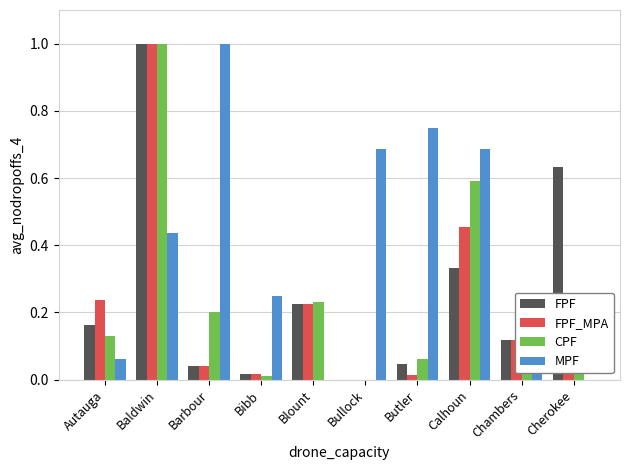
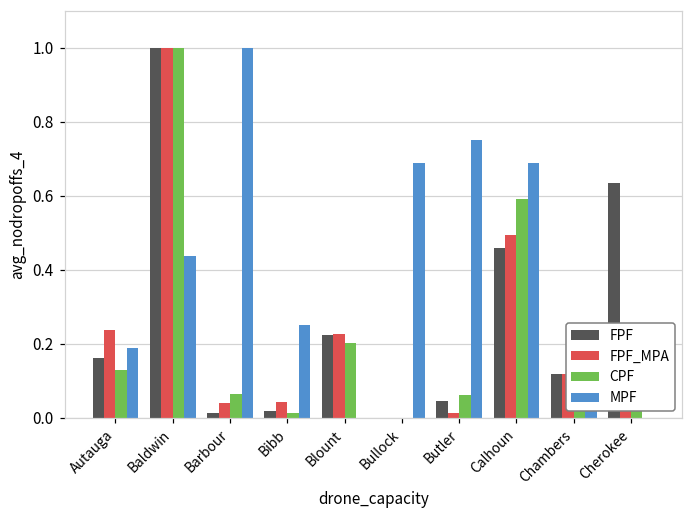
MPF, Autauga: 0.06 -> 0.19
FPF, Barbour: 0.04 -> 0.01
CPF, Barbour: 0.20 -> 0.06
FPF_MPA, Bibb: 0.02 -> 0.04
CPF, Blount: 0.23 -> 0.20
FPF, Calhoun: 0.33 -> 0.46
FPF_MPA, Calhoun: 0.45 -> 0.49
